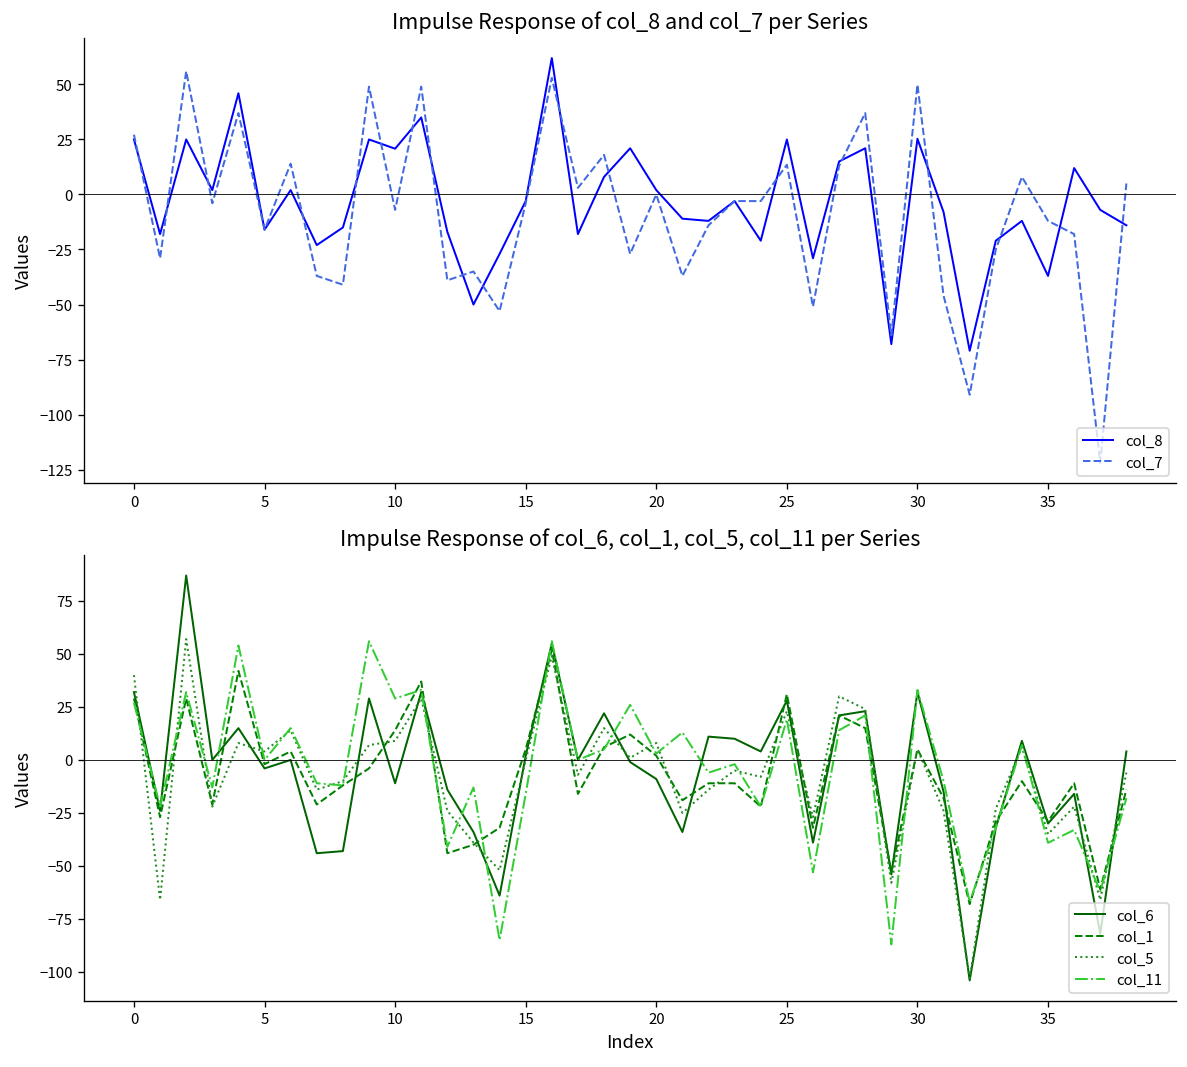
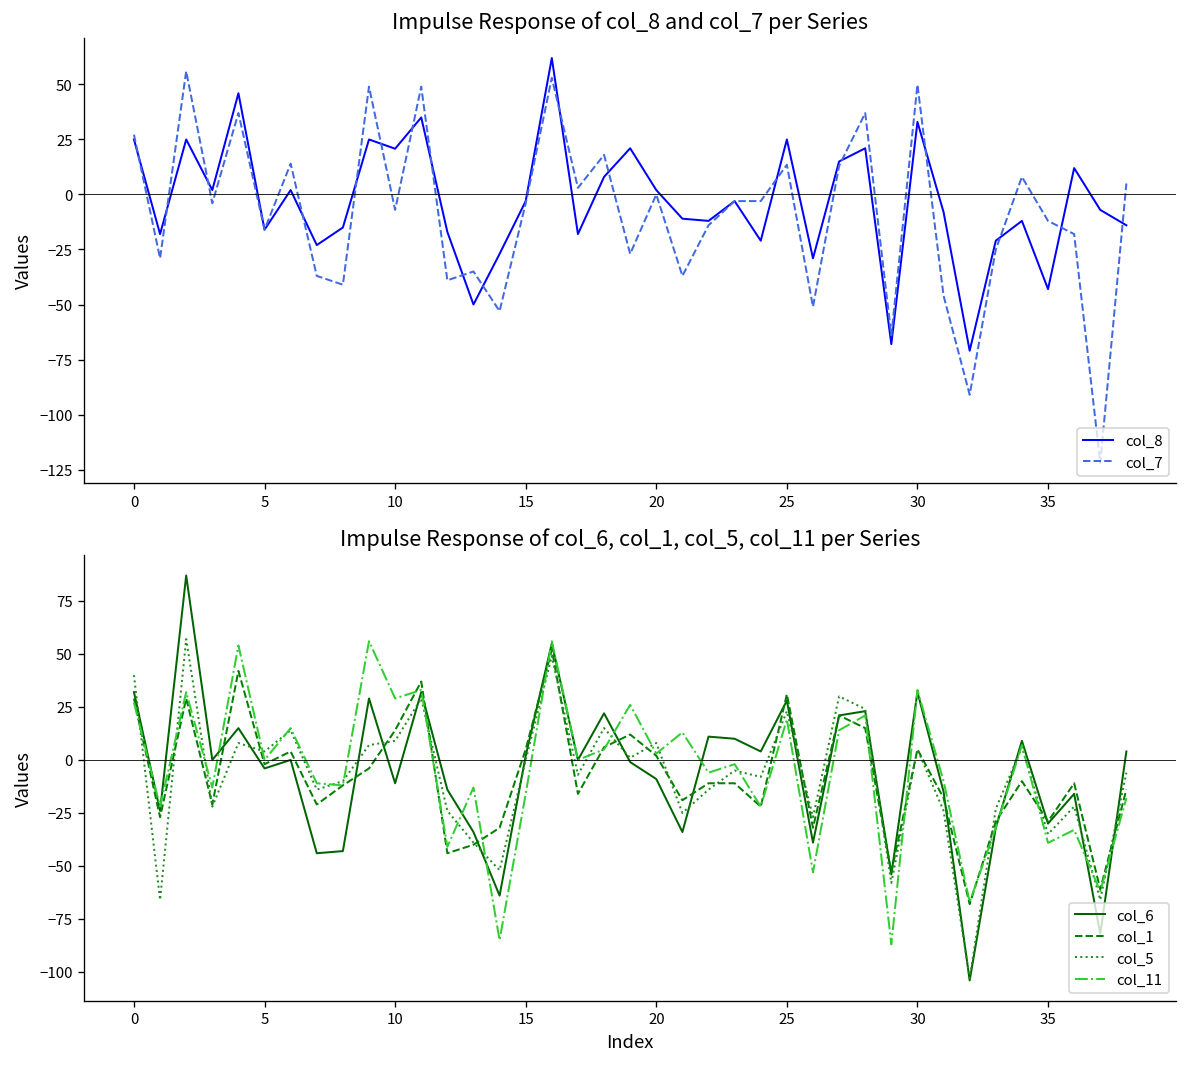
Impulse Response of col_8 and col_7 per Series, col_8, 30: 25 -> 33
Impulse Response of col_8 and col_7 per Series, col_8, 35: -37 -> -43
